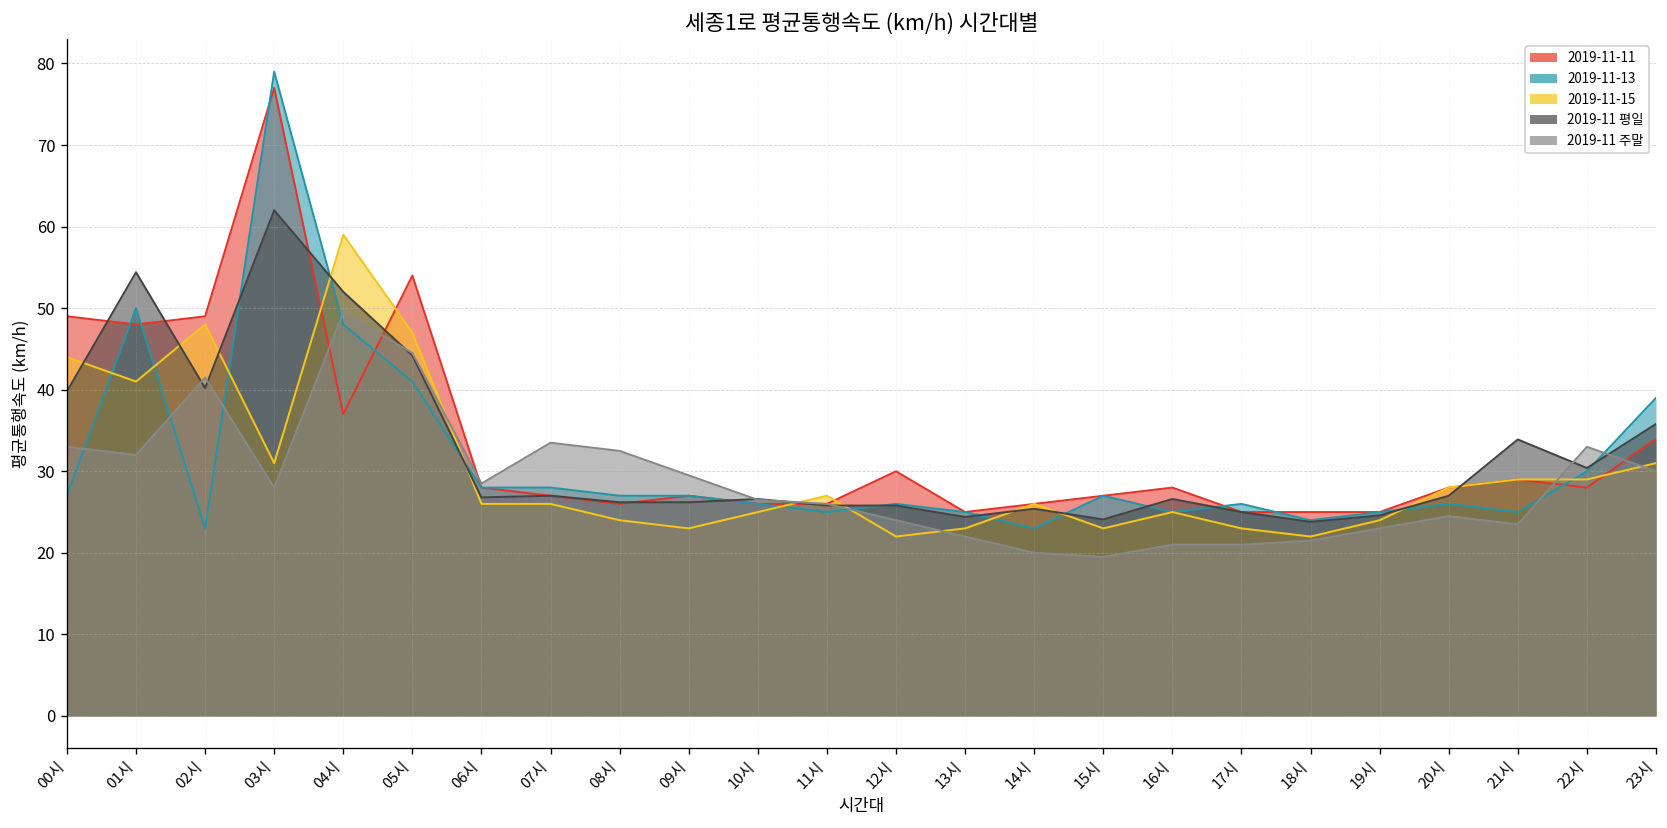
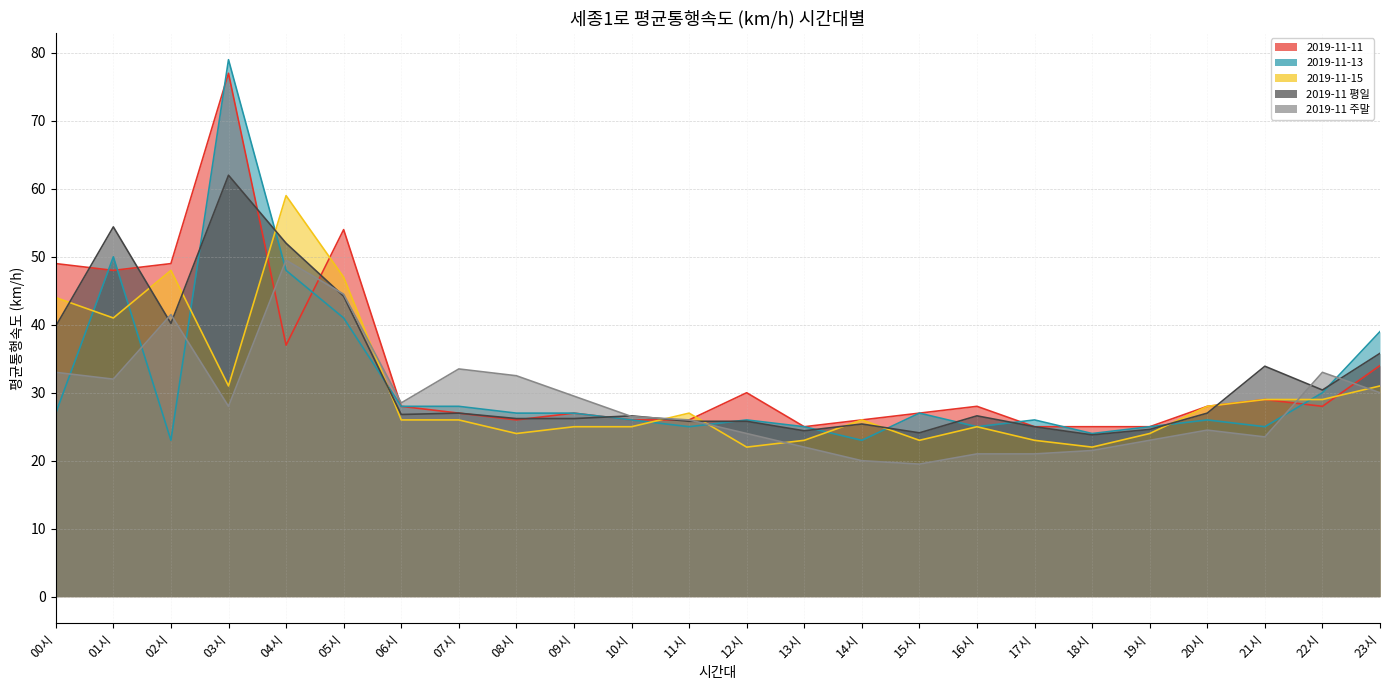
2019-11-15, 09시: 23 -> 25
